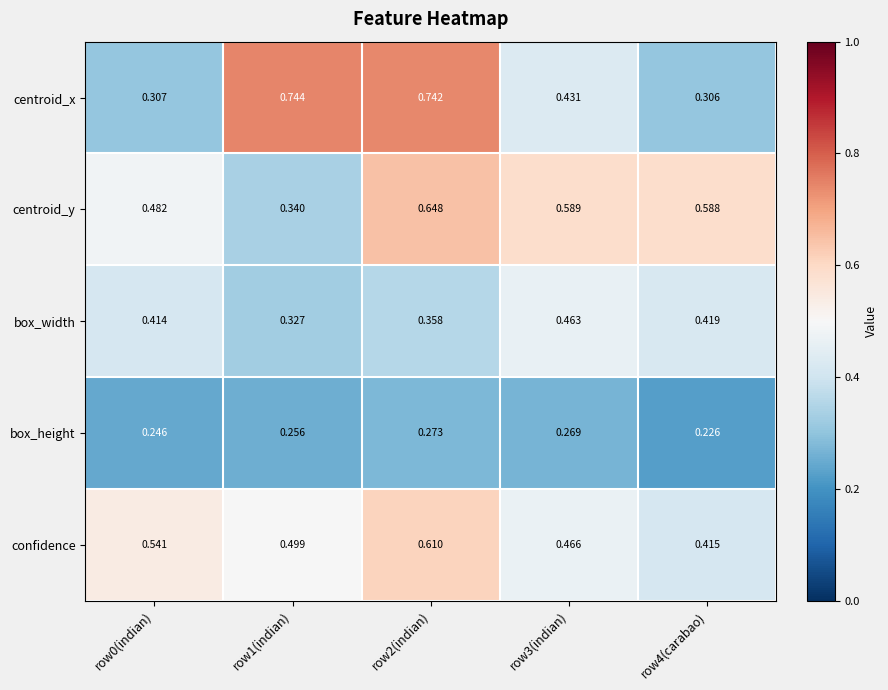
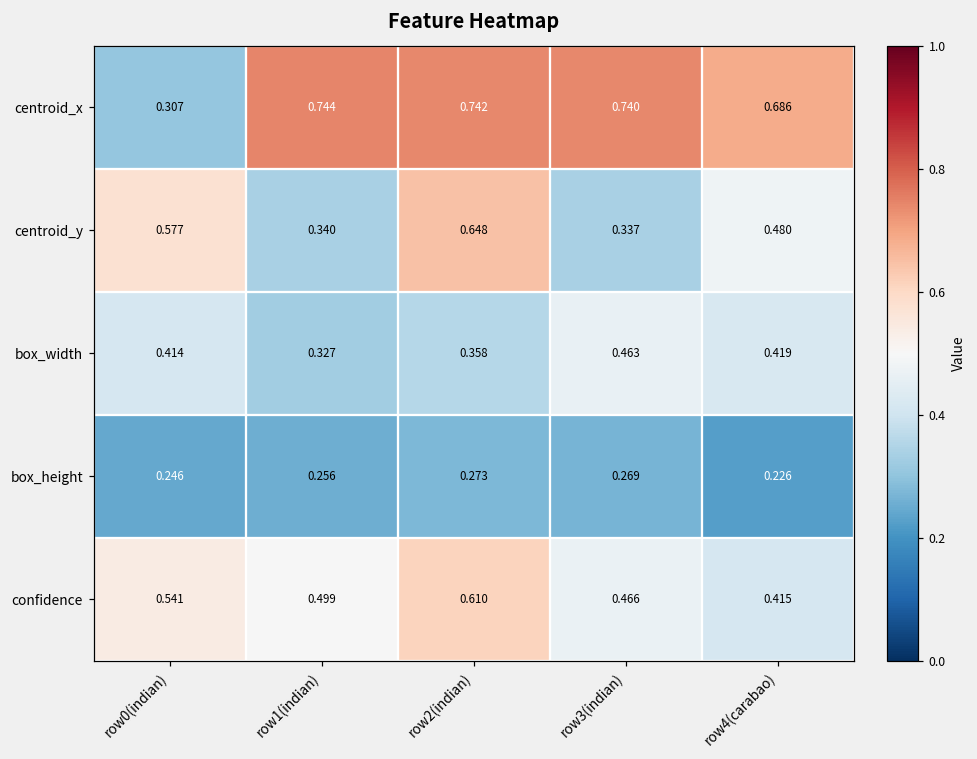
centroid_x, row3(indian): 0.431 -> 0.740
centroid_x, row4(carabao): 0.306 -> 0.686
centroid_y, row0(indian): 0.482 -> 0.577
centroid_y, row3(indian): 0.589 -> 0.337
centroid_y, row4(carabao): 0.588 -> 0.480
